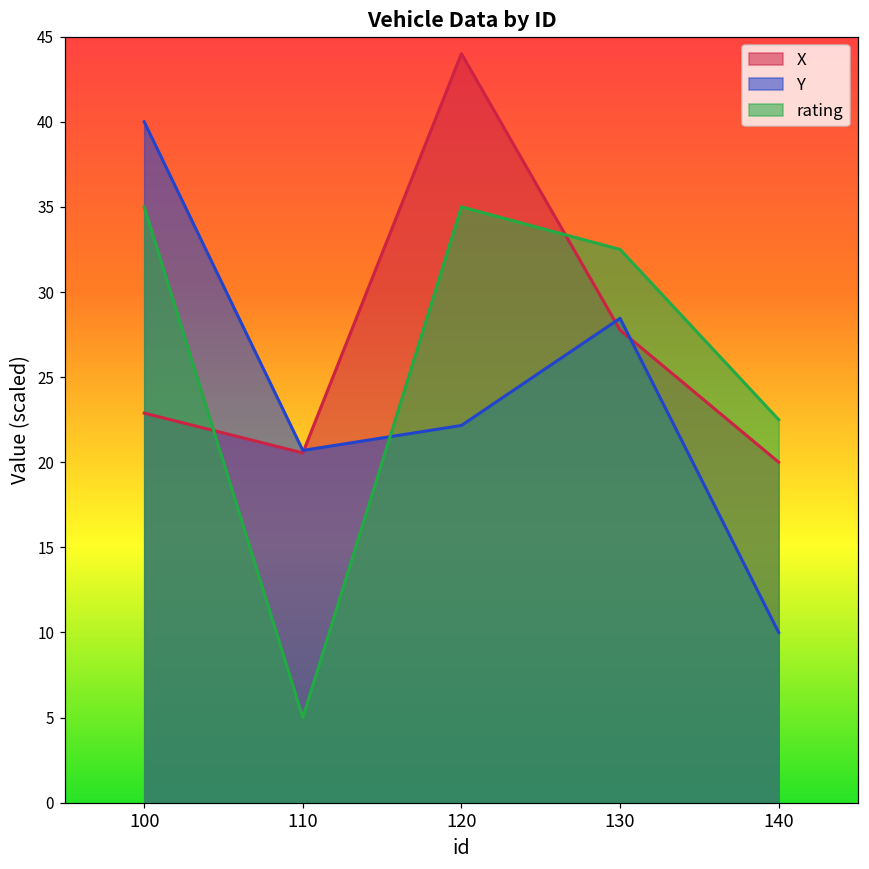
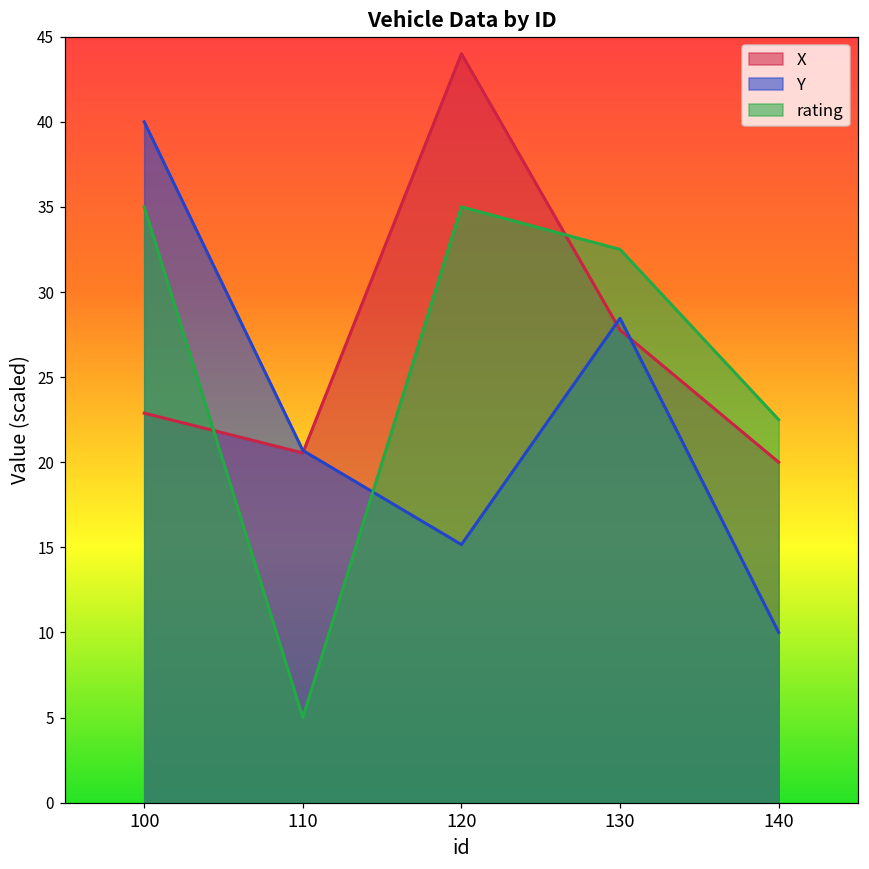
Y, 120: 22.2 -> 15.2
